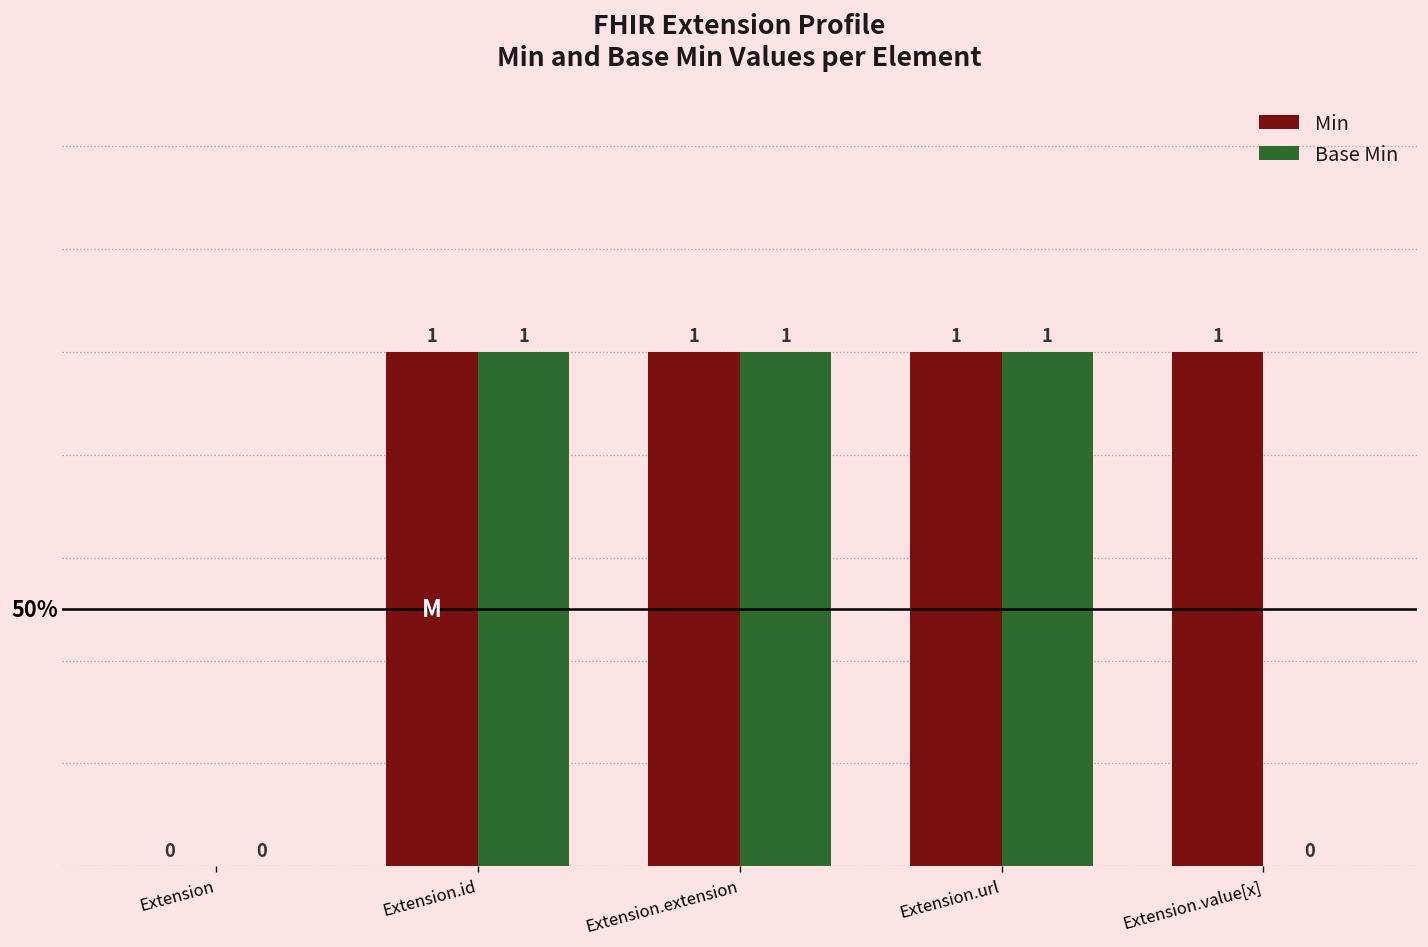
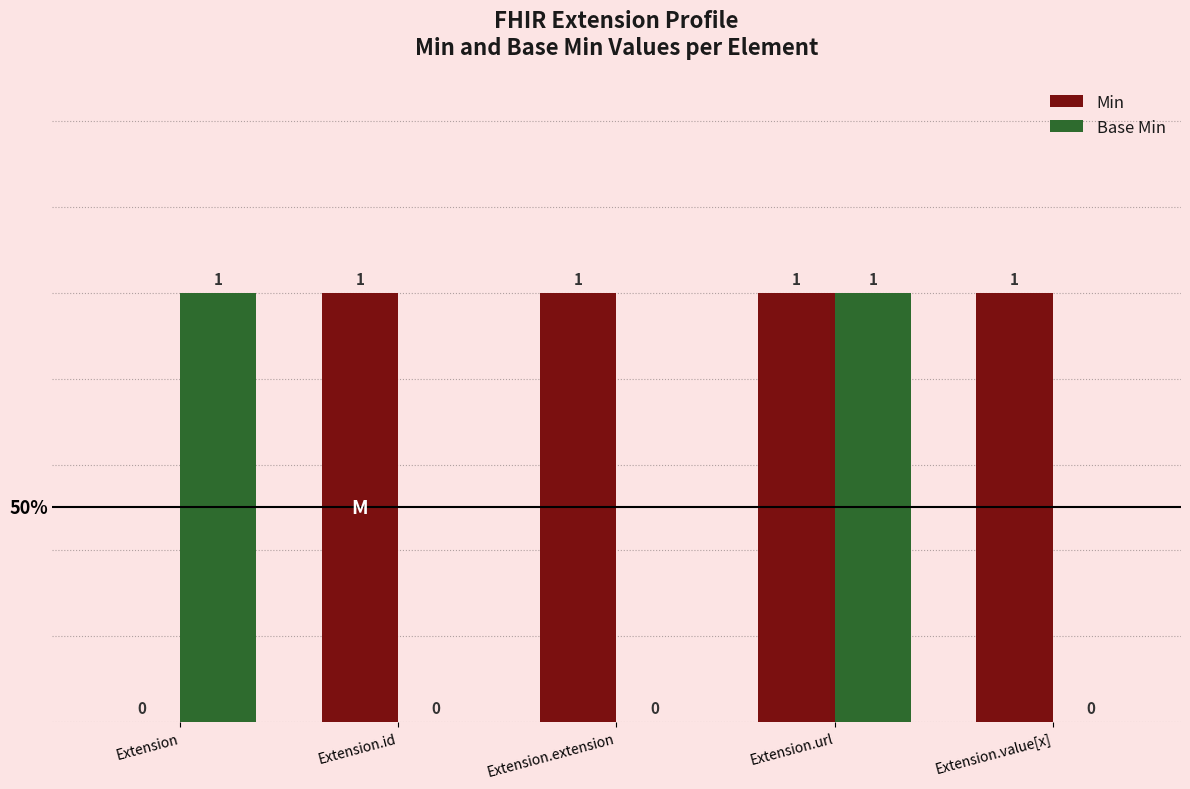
Base Min, Extension: 0 -> 1
Base Min, Extension.id: 1 -> 0
Base Min, Extension.extension: 1 -> 0
